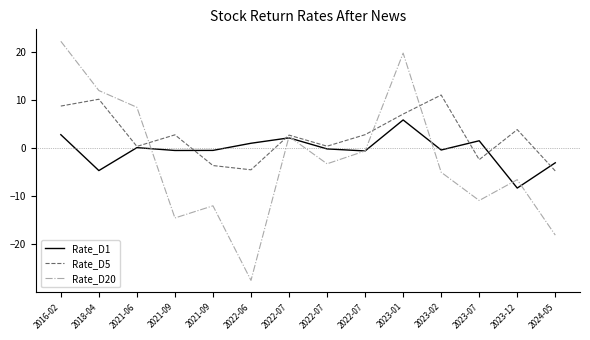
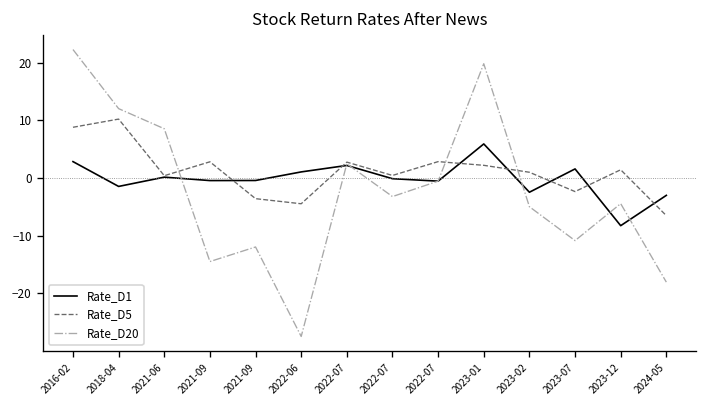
Rate_D1, 2018-04: -5 -> -1
Rate_D5, 2023-01: 7 -> 2
Rate_D1, 2023-02: 0 -> -2
Rate_D5, 2023-02: 11 -> 1
Rate_D5, 2023-12: 4 -> 1
Rate_D20, 2023-12: -7 -> -4
Rate_D5, 2024-05: -5 -> -7
